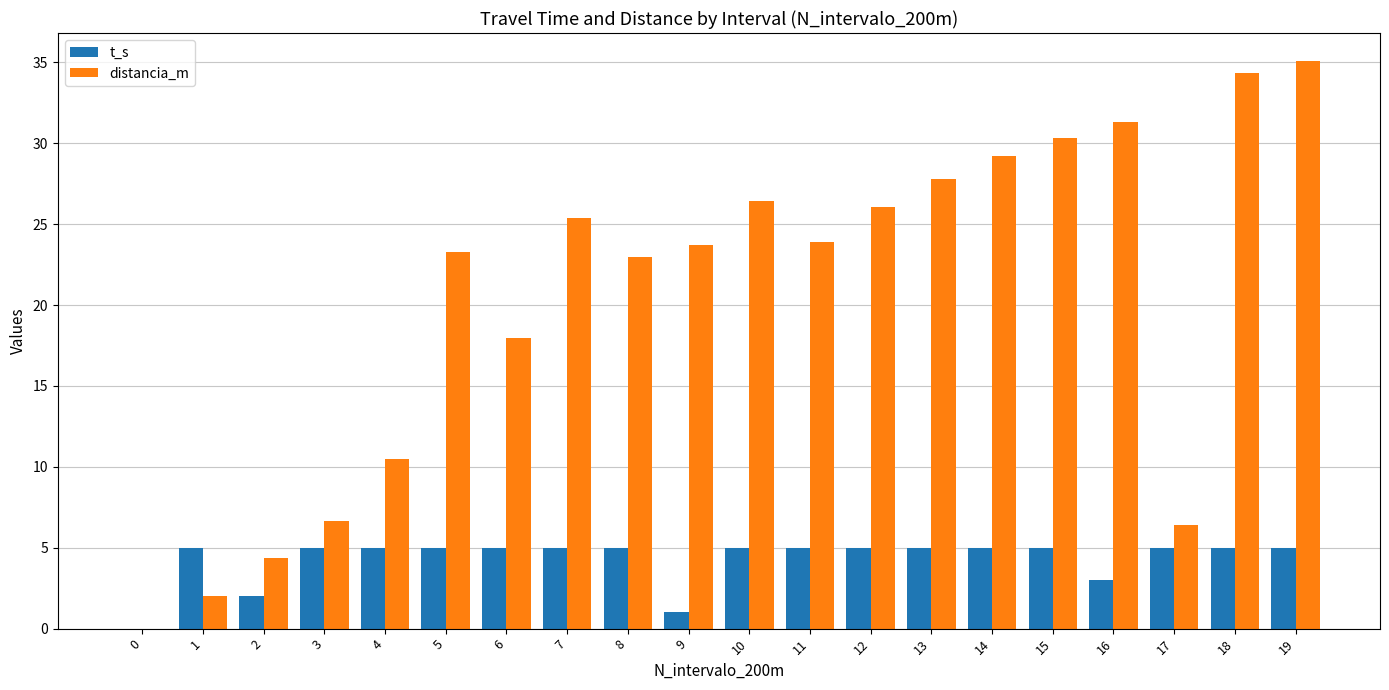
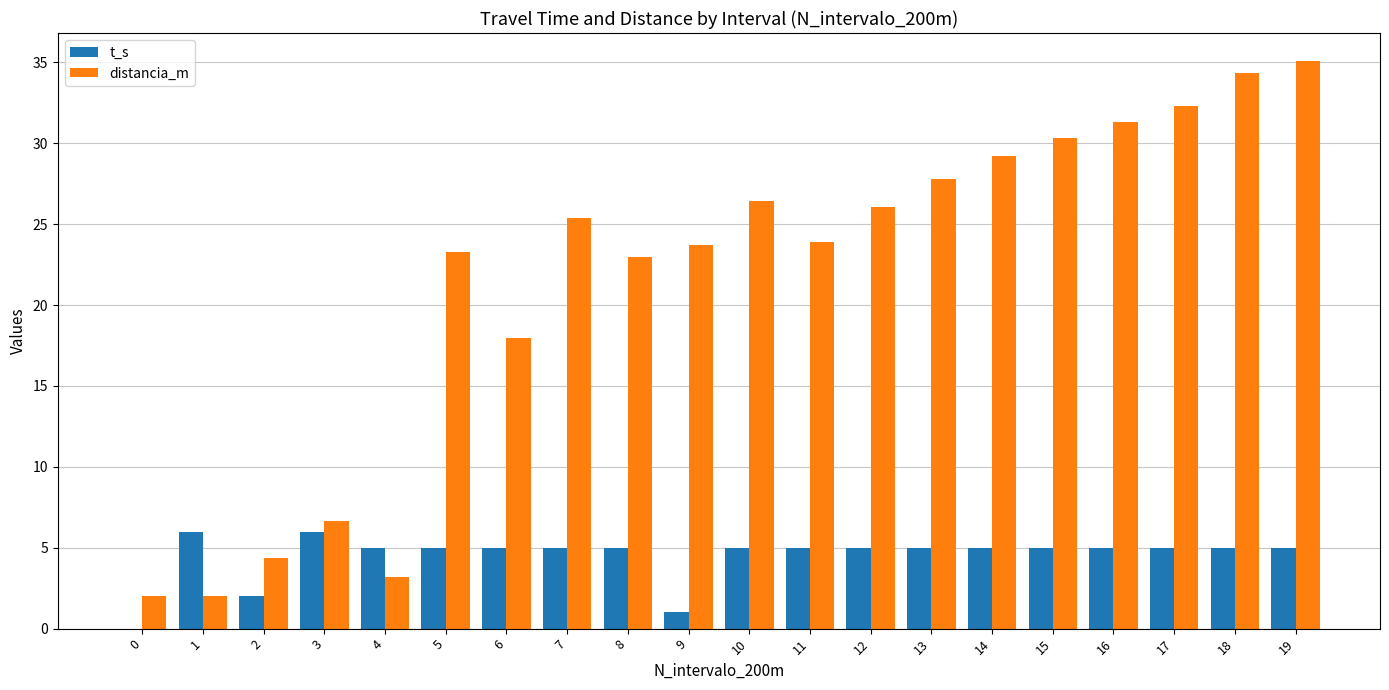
distancia_m, 0: 0 -> 2
t_s, 1: 5 -> 6
t_s, 3: 5 -> 6
distancia_m, 4: 10.5 -> 3.2
t_s, 16: 3 -> 5
distancia_m, 17: 6.4 -> 32.3
